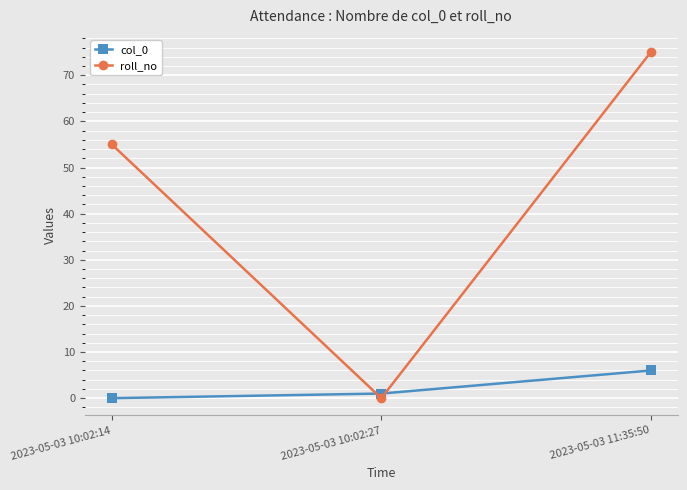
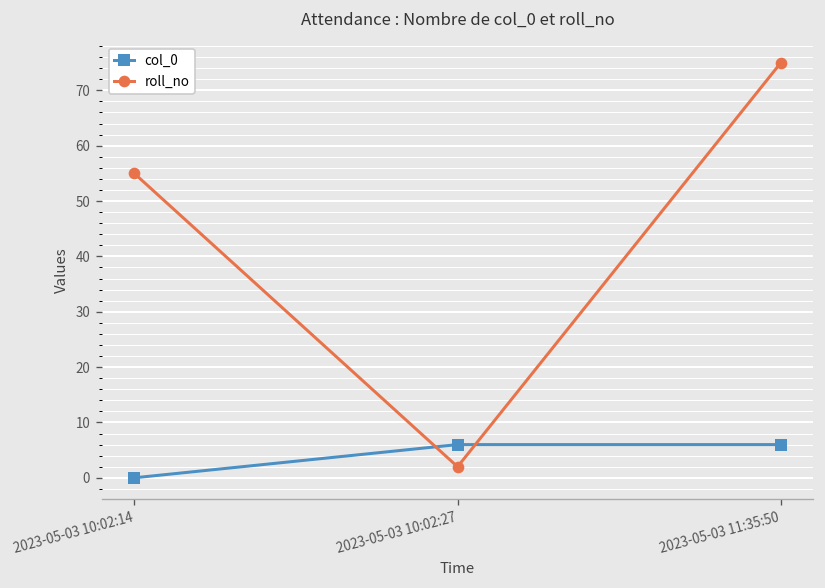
col_0, 2023-05-03 10:02:27: 1 -> 6
roll_no, 2023-05-03 10:02:27: 0 -> 2
